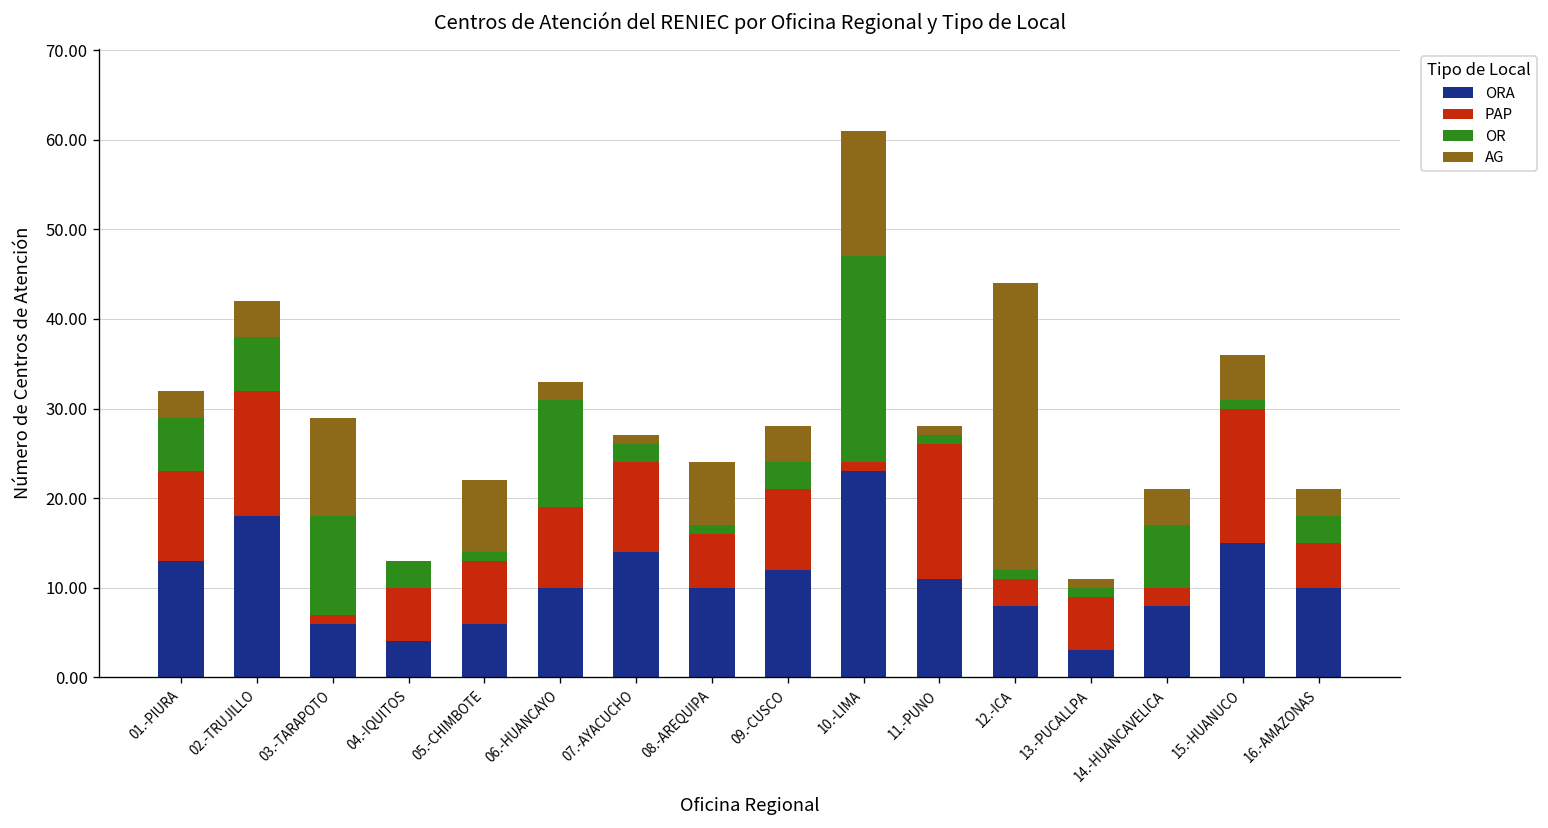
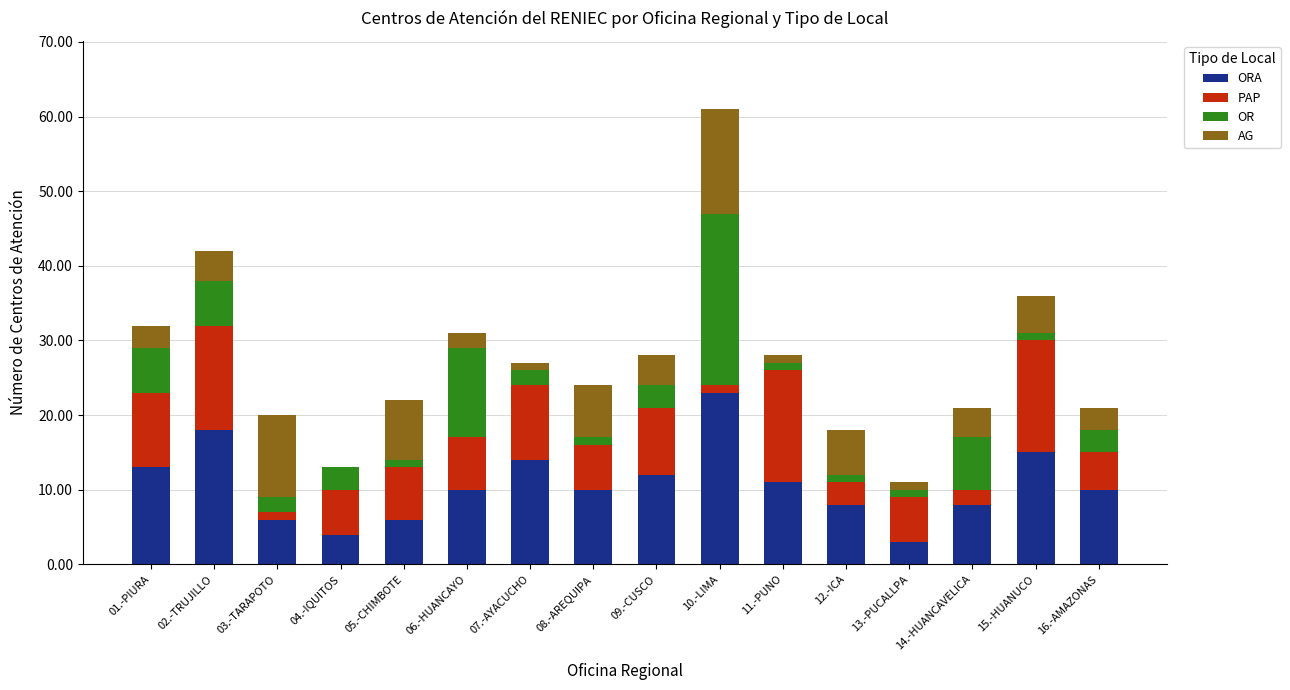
OR, 03.-TARAPOTO: 11 -> 2
PAP, 06.-HUANCAYO: 9 -> 7
AG, 12.-ICA: 32 -> 6
